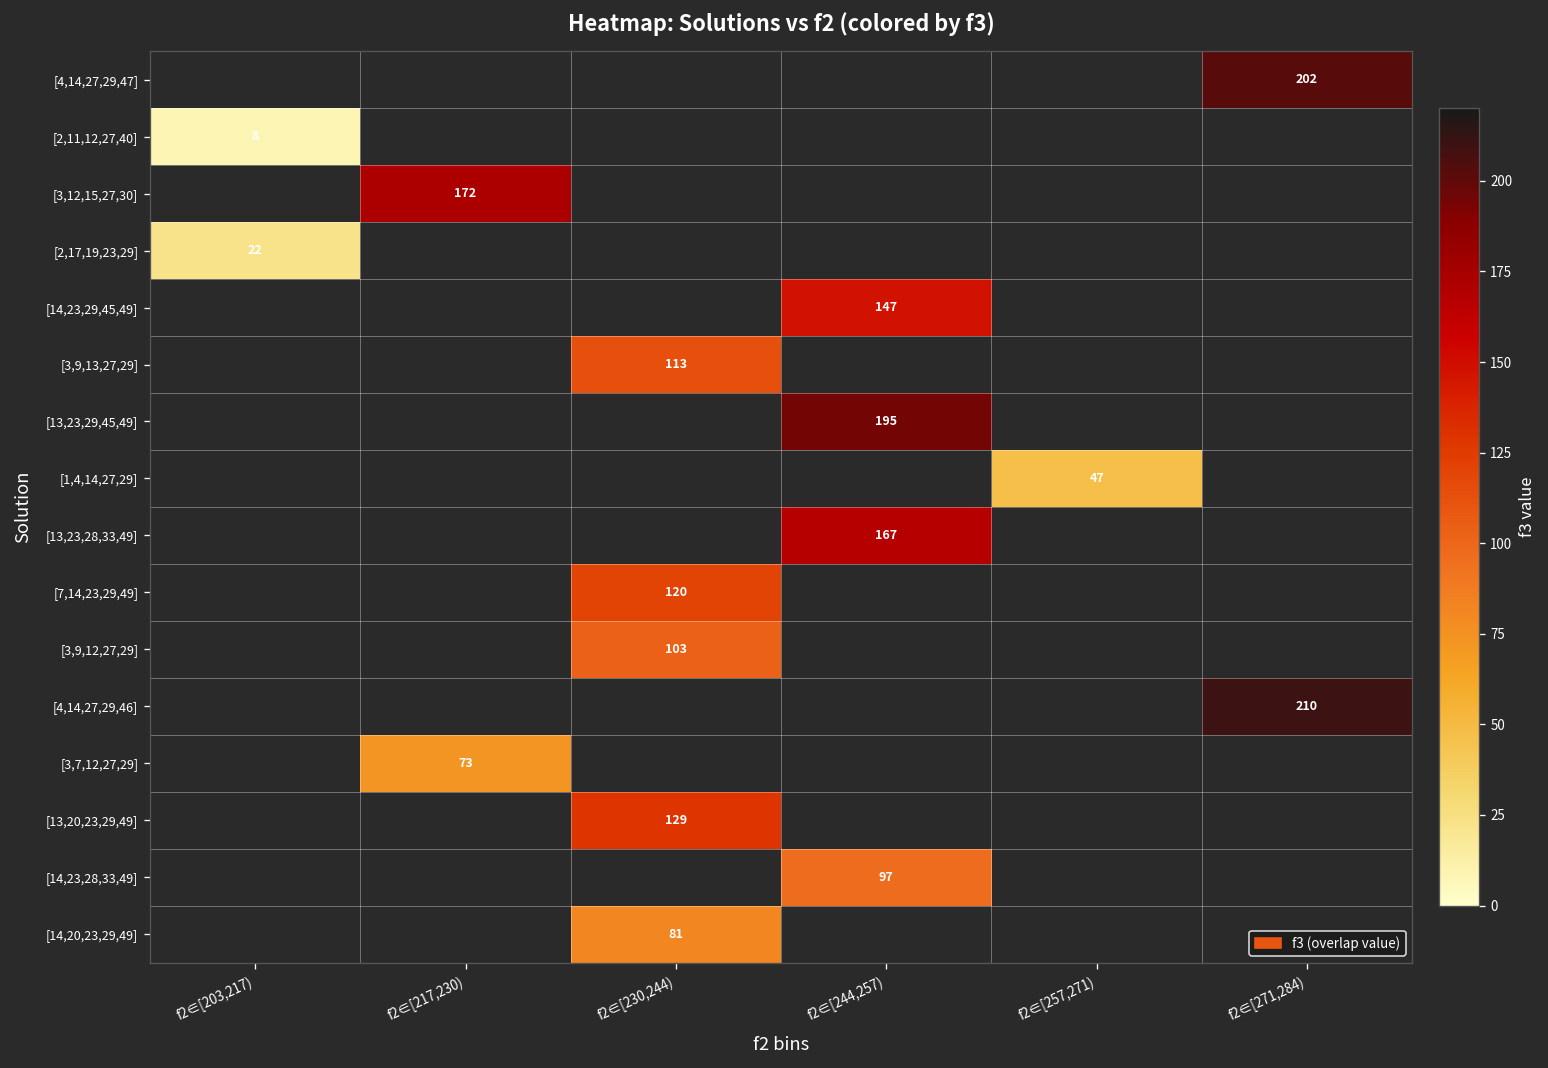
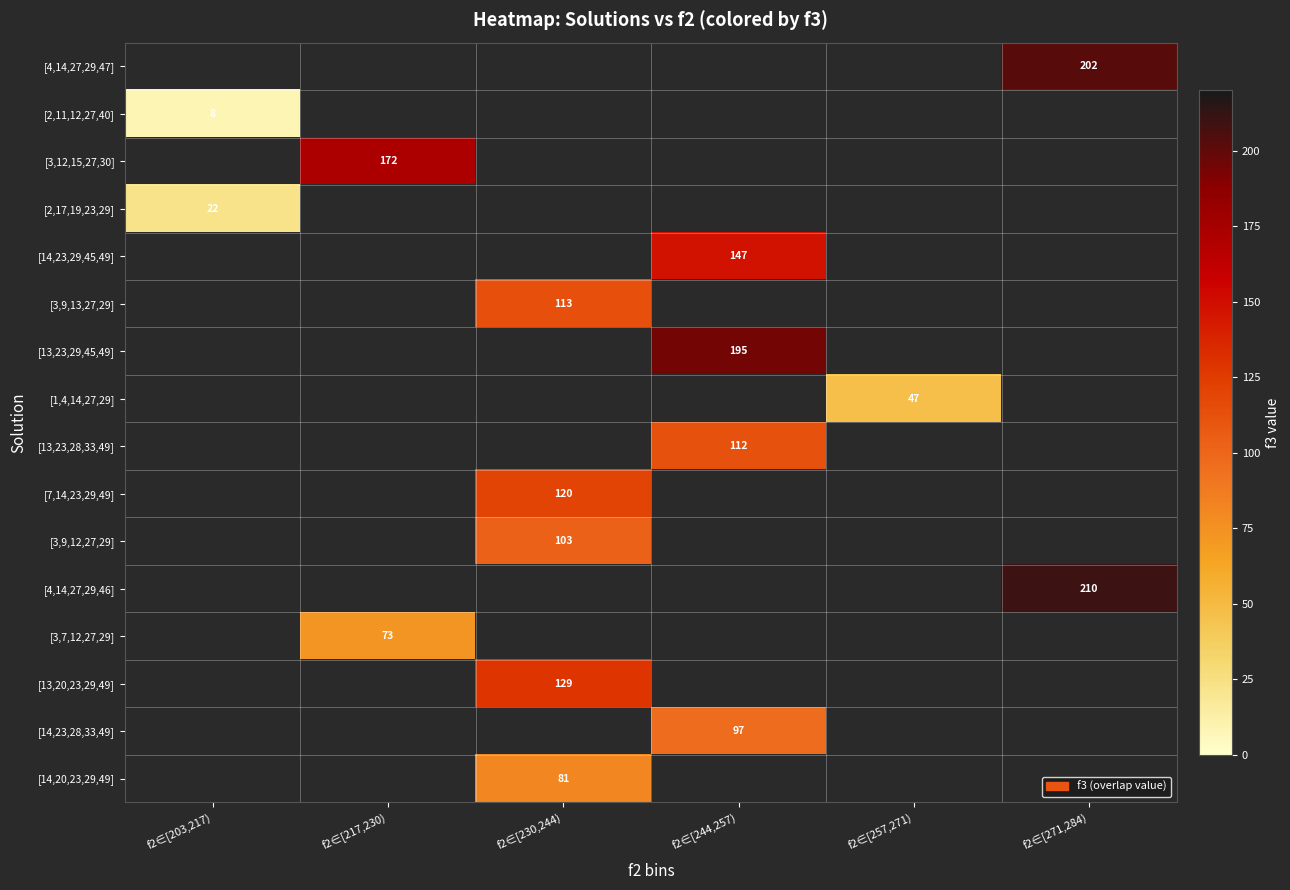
[13,23,28,33,49], f2∈[244,257): 167 -> 112
